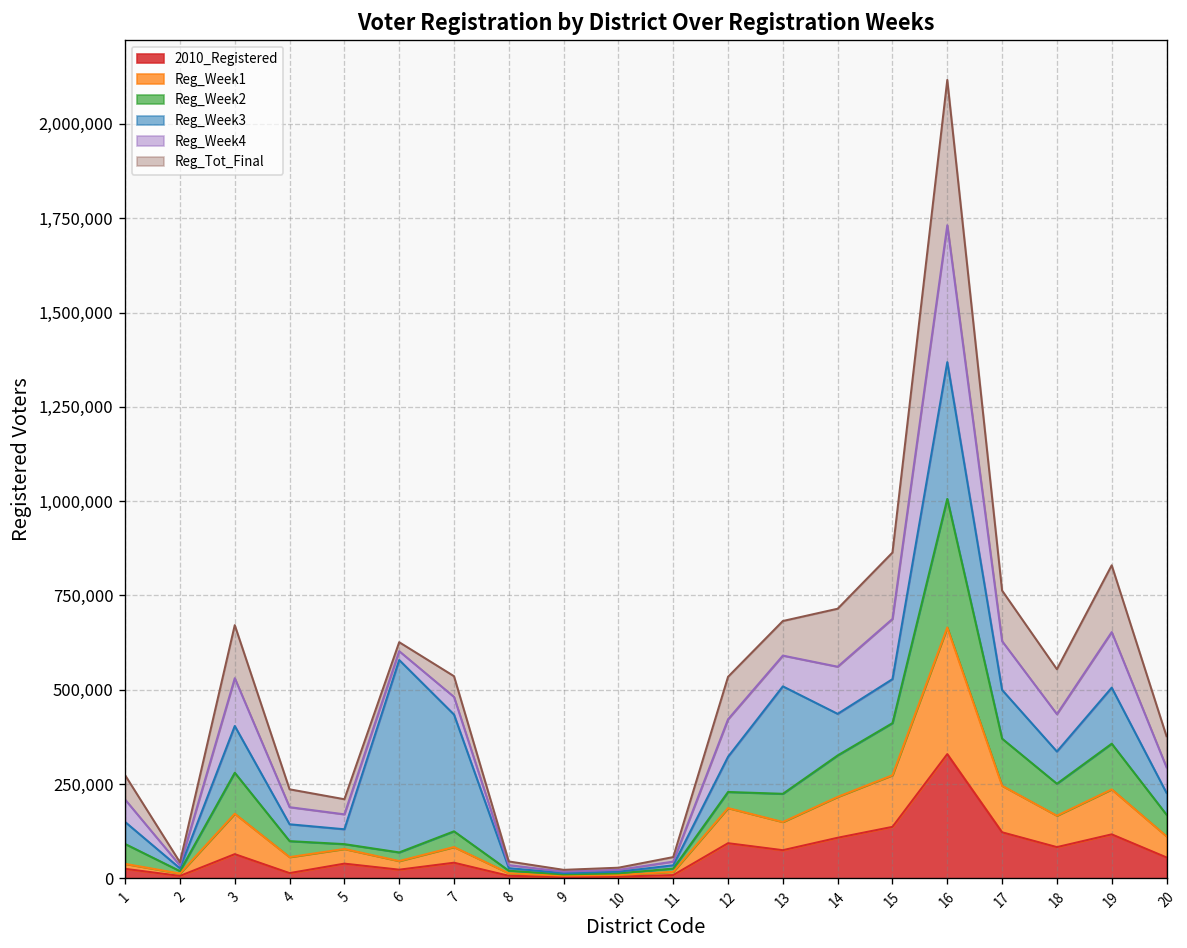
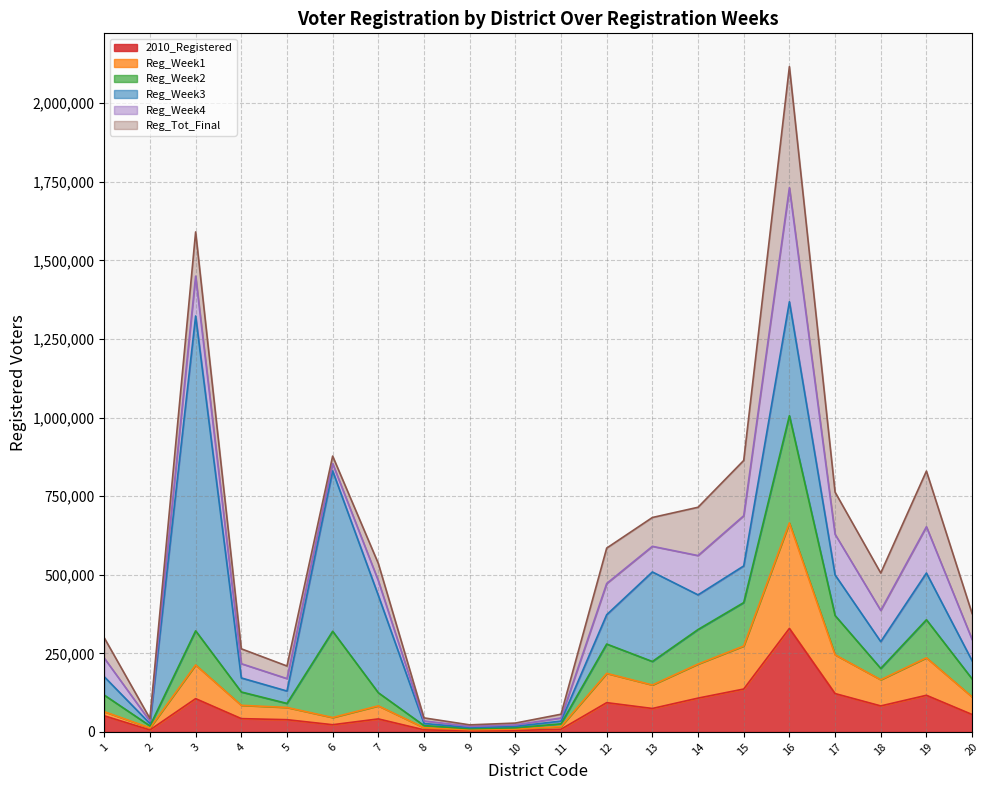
2010_Registered, 1: 30,000 -> 50,000
2010_Registered, 3: 60,000 -> 110,000
Reg_Week3, 3: 120,000 -> 1,000,000
2010_Registered, 4: 10,000 -> 40,000
Reg_Week2, 6: 20,000 -> 270,000
Reg_Week2, 12: 40,000 -> 90,000
Reg_Week2, 18: 80,000 -> 40,000
